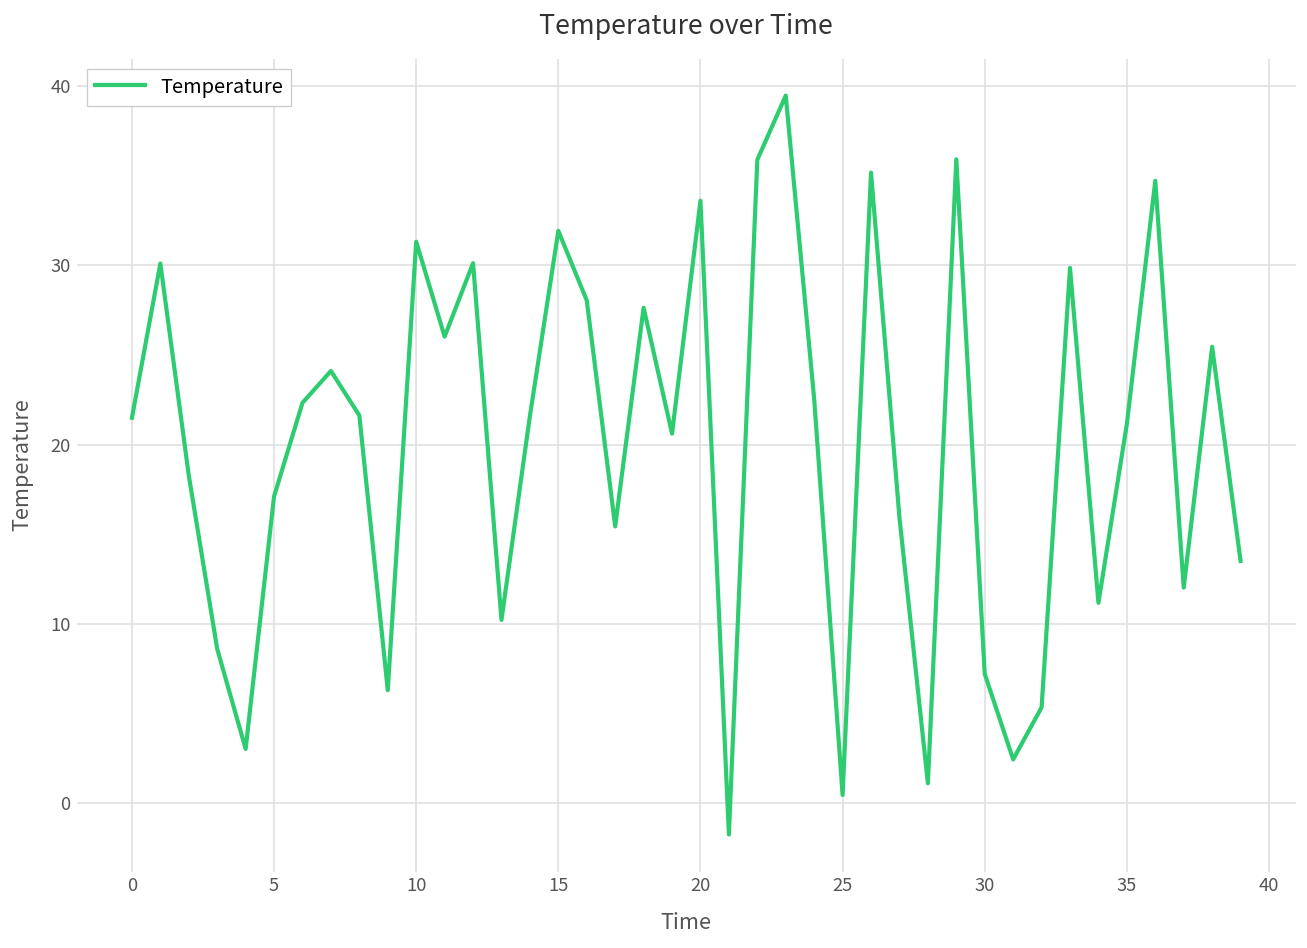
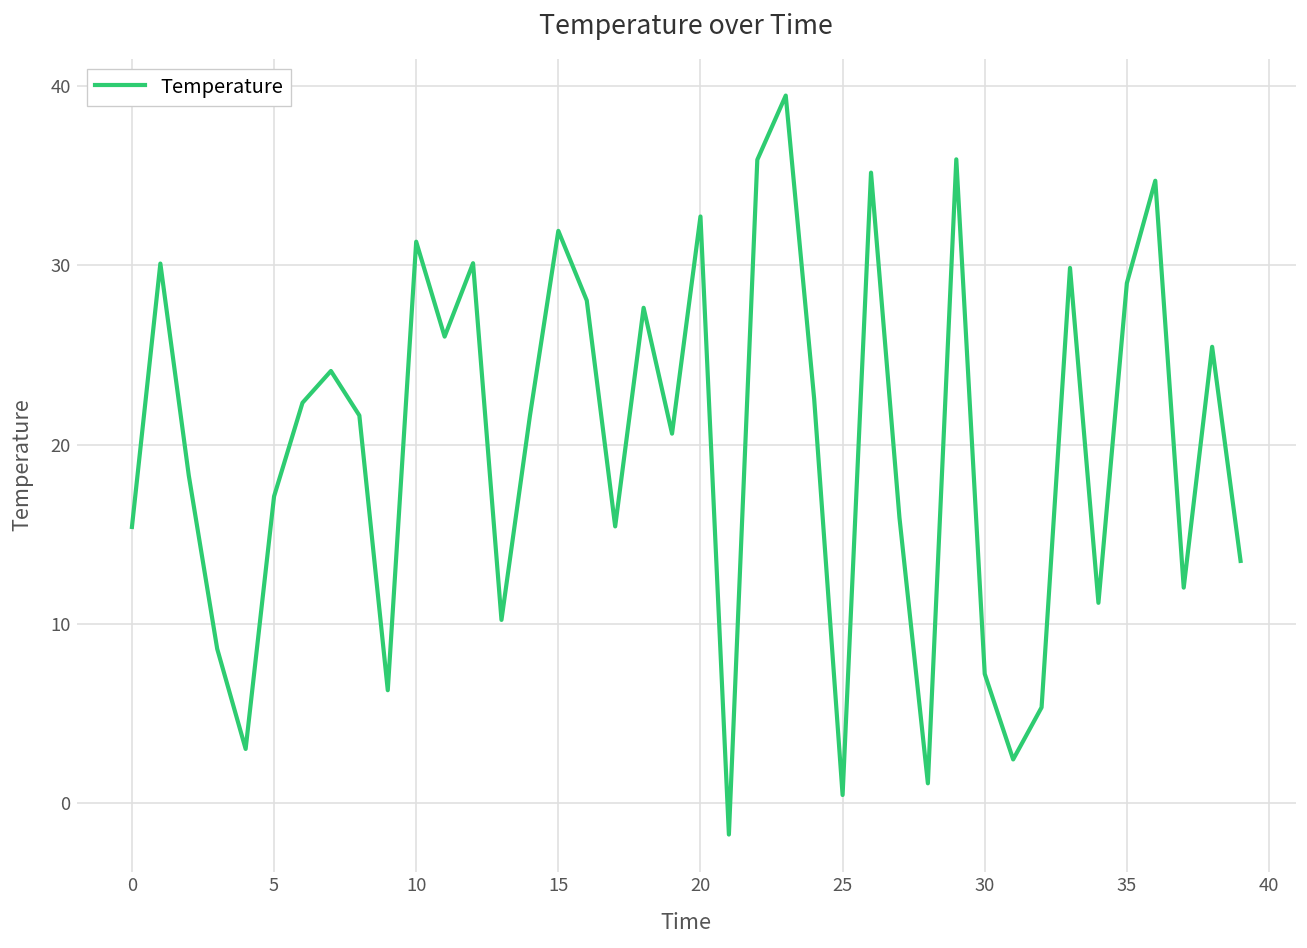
0: 21.5 -> 15.4
20: 33.6 -> 32.7
35: 21.1 -> 29.0
